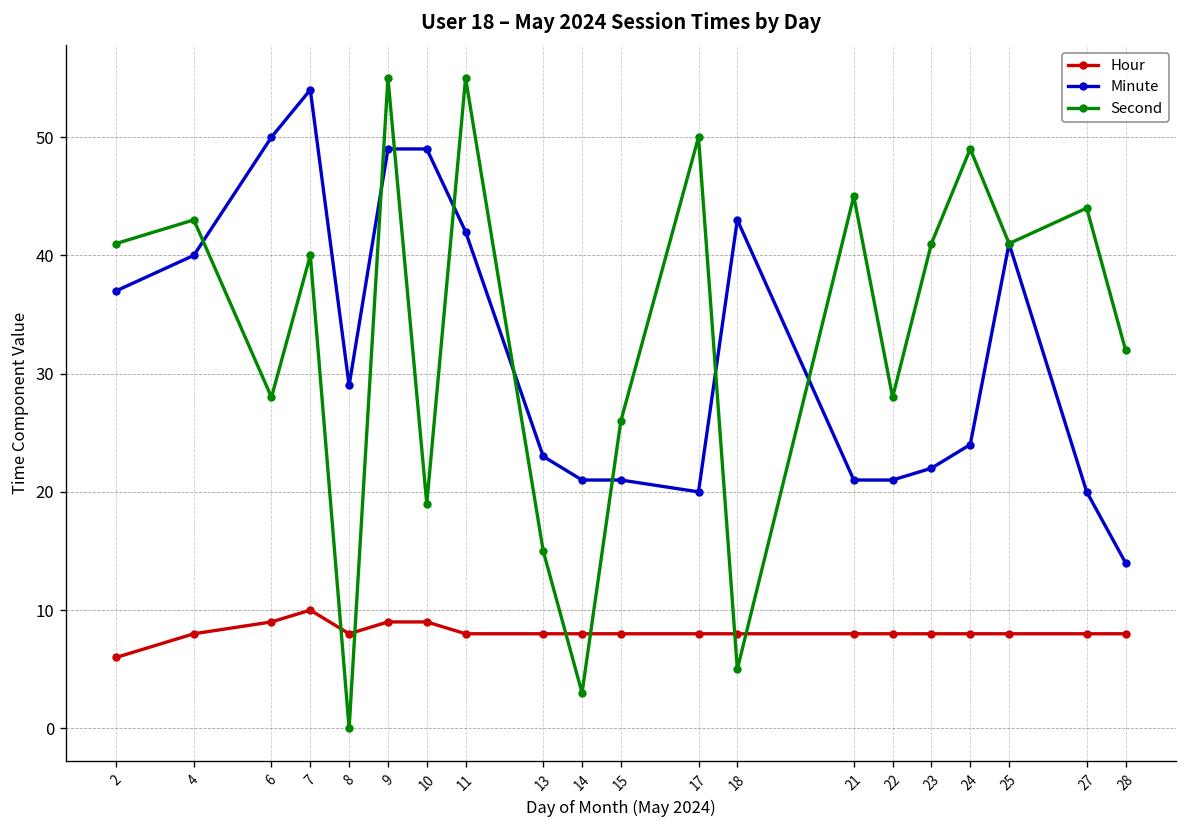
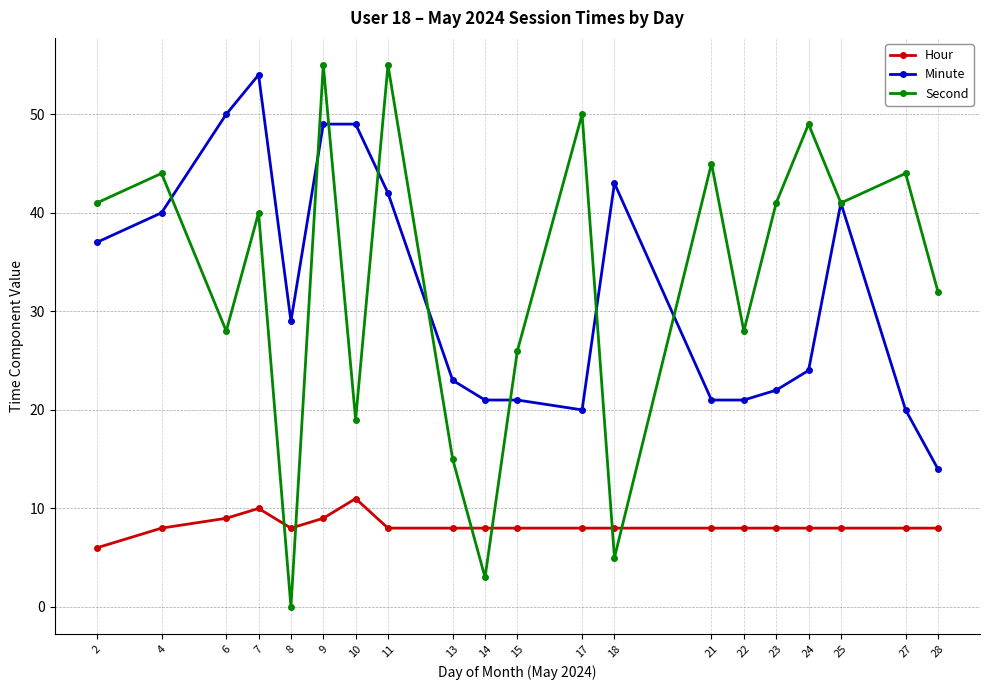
Second, 4: 43 -> 44
Hour, 10: 9 -> 11
